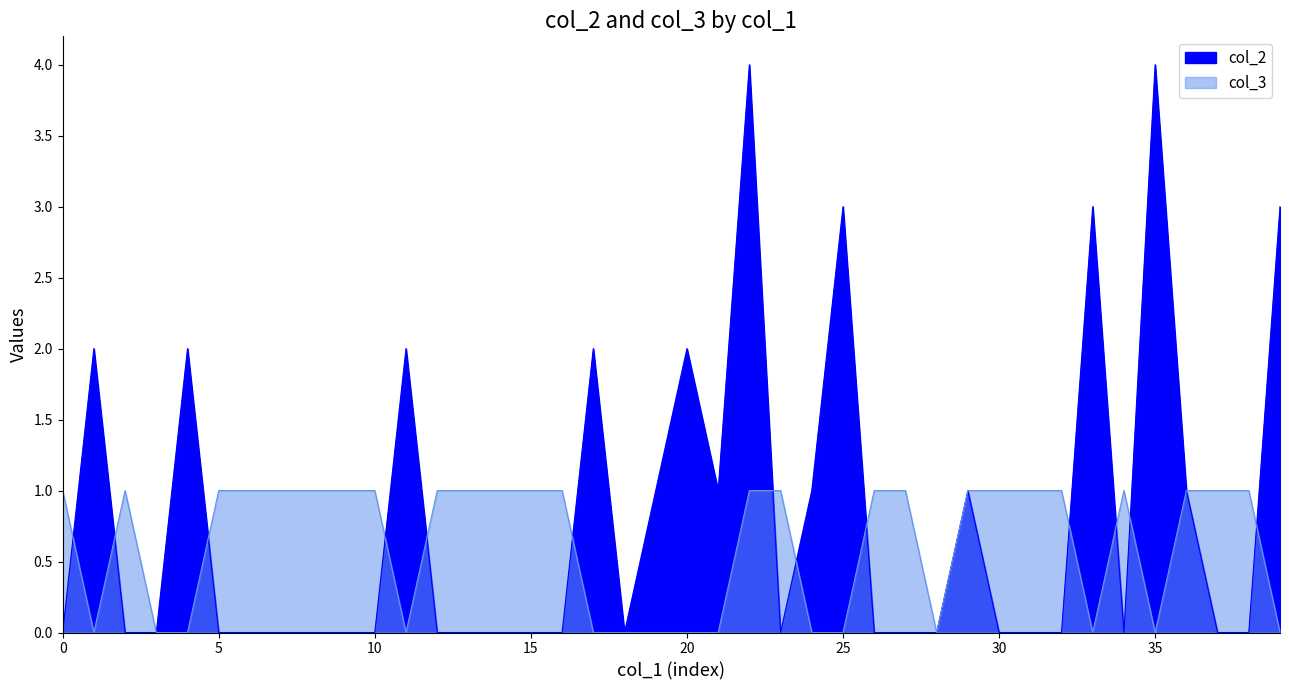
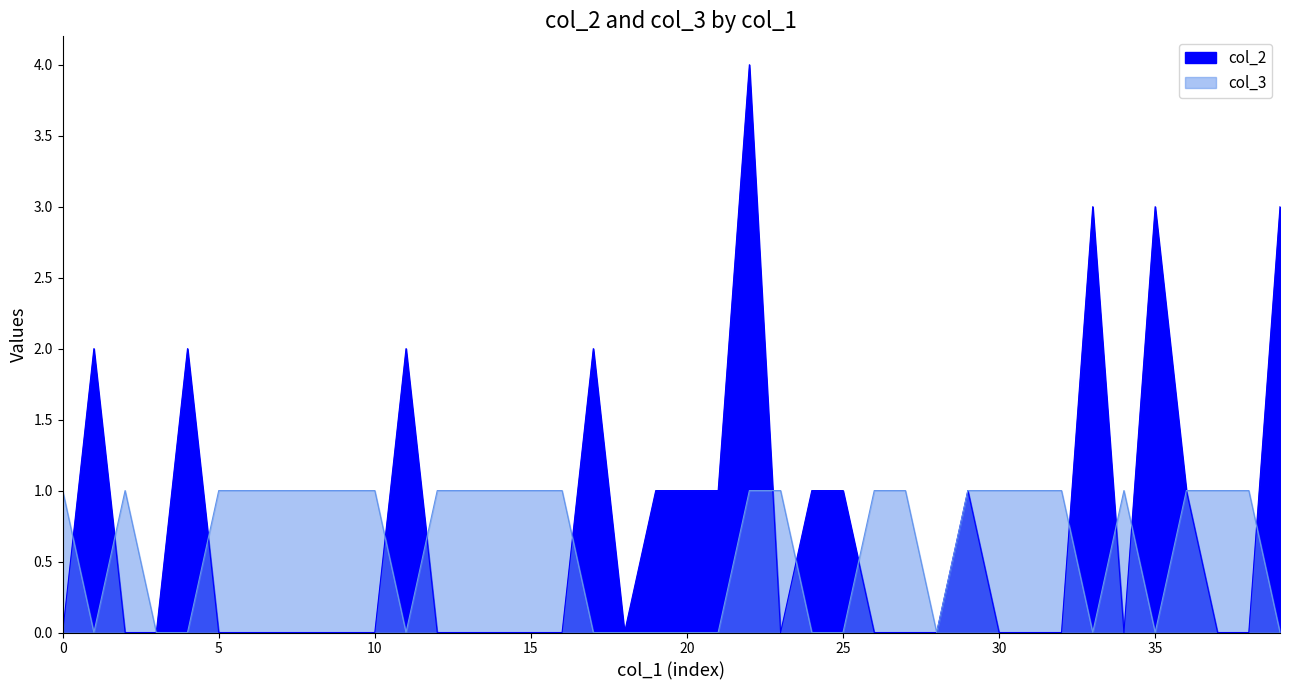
col_2, 20: 2 -> 1
col_2, 25: 3 -> 1
col_2, 35: 4 -> 3
